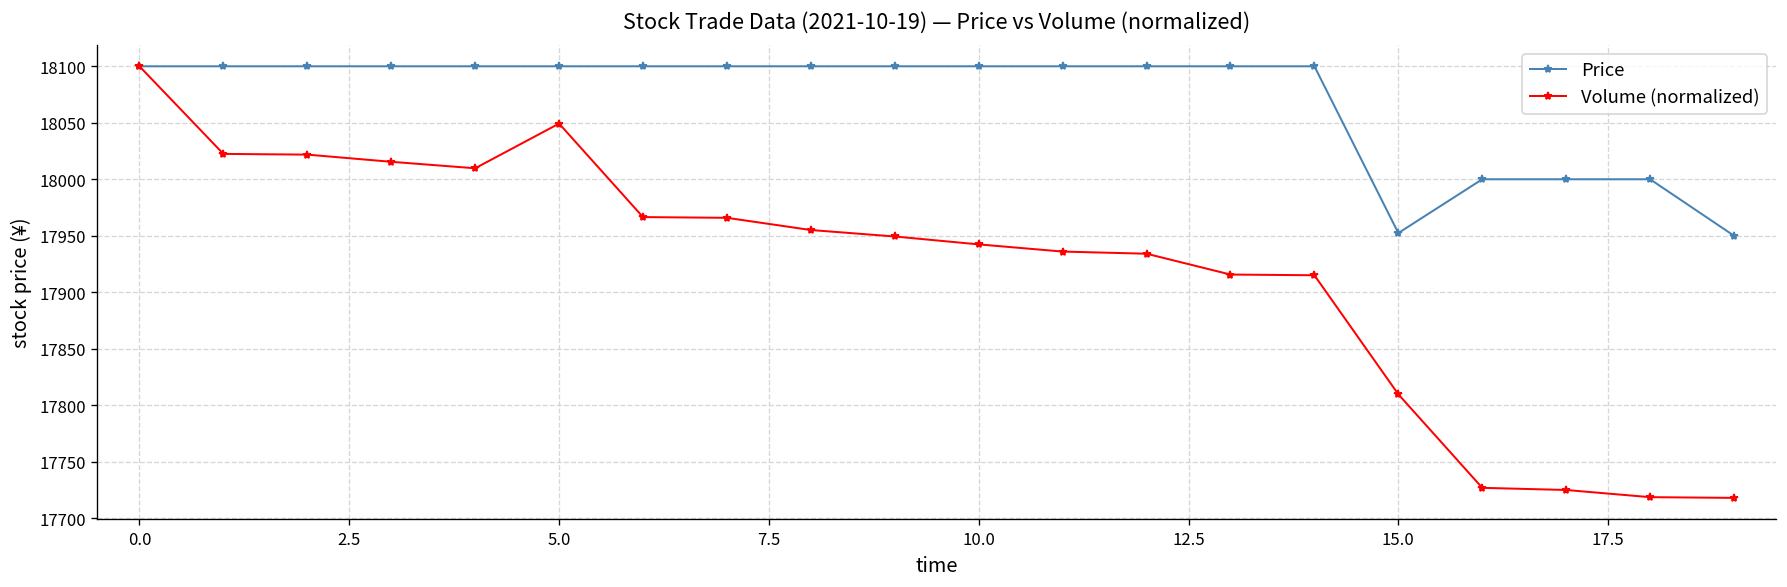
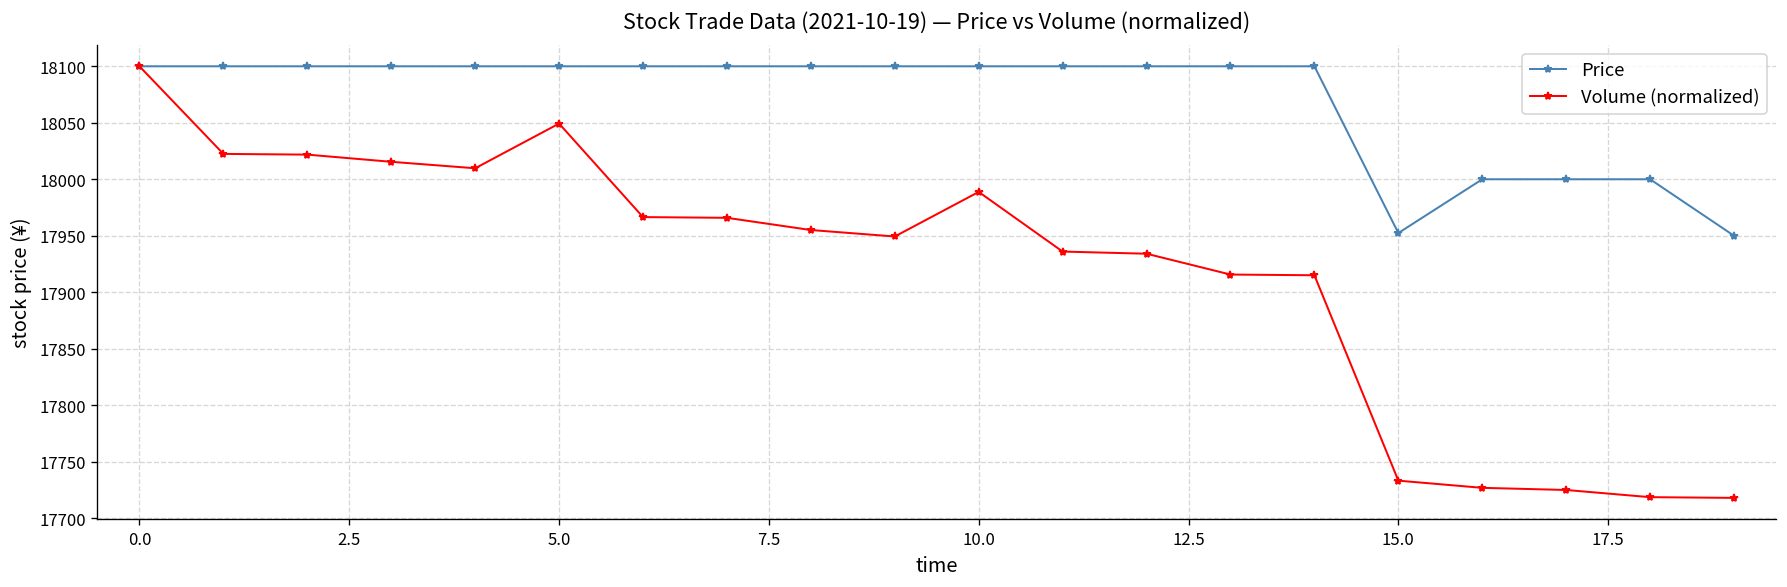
Volume (normalized), 10.0: 17940 -> 17990
Volume (normalized), 15.0: 17810 -> 17730
